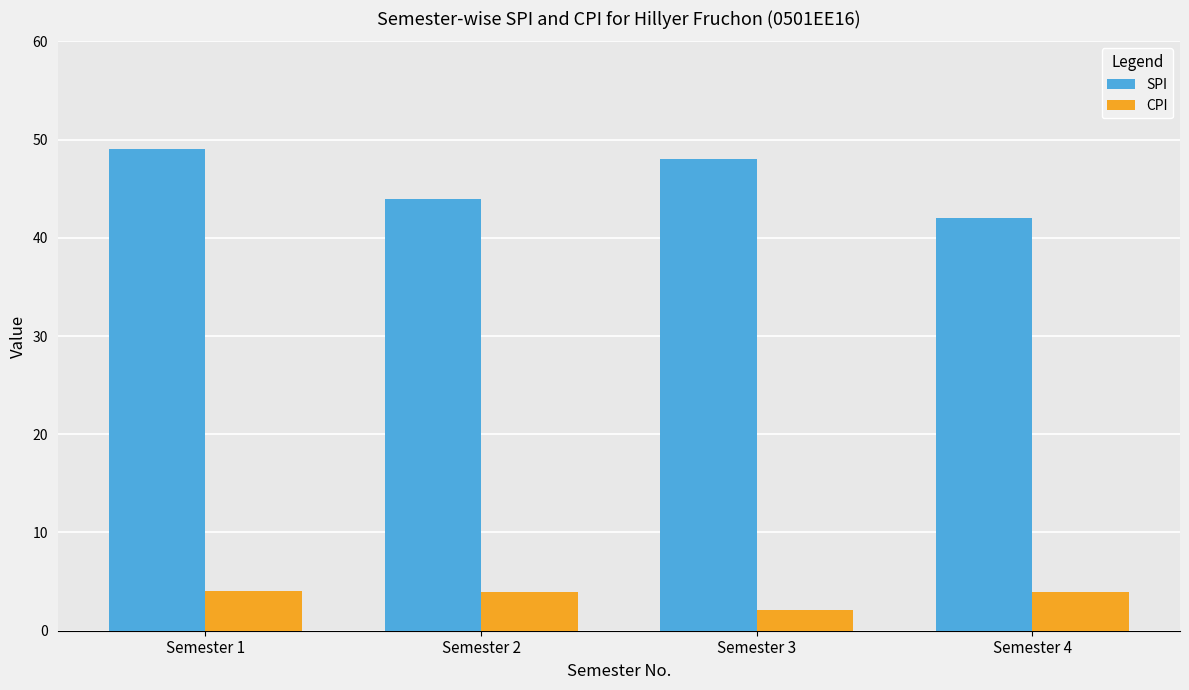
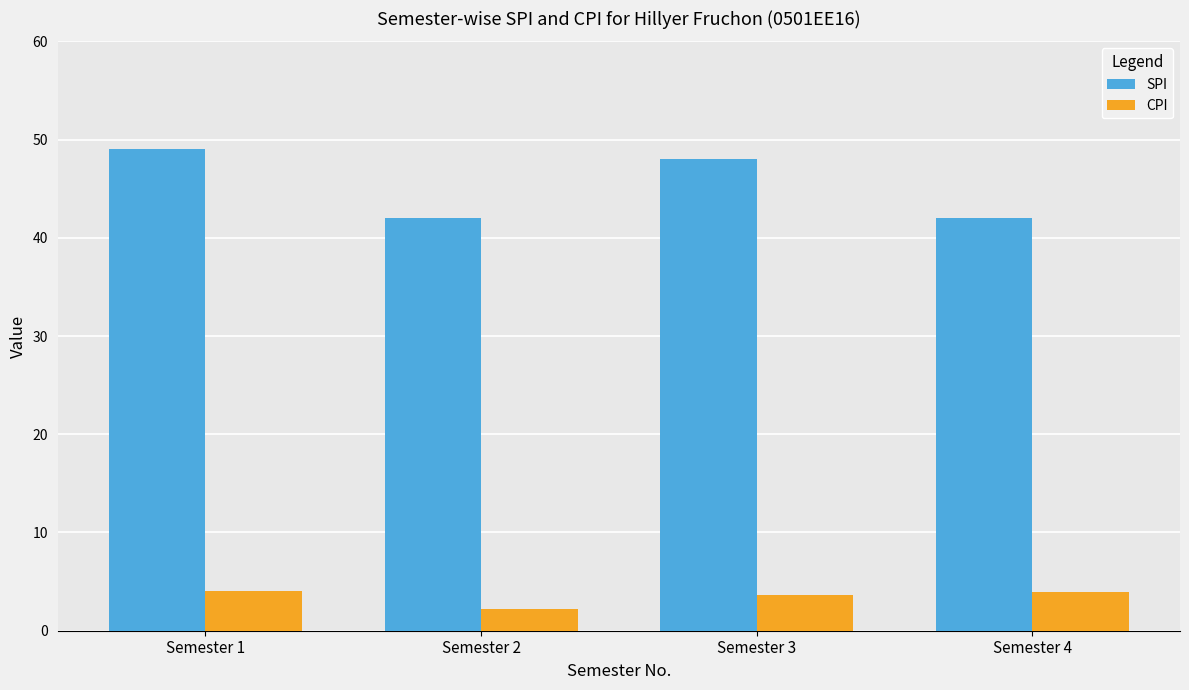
SPI, Semester 2: 44 -> 42
CPI, Semester 2: 4 -> 2
CPI, Semester 3: 2 -> 4
